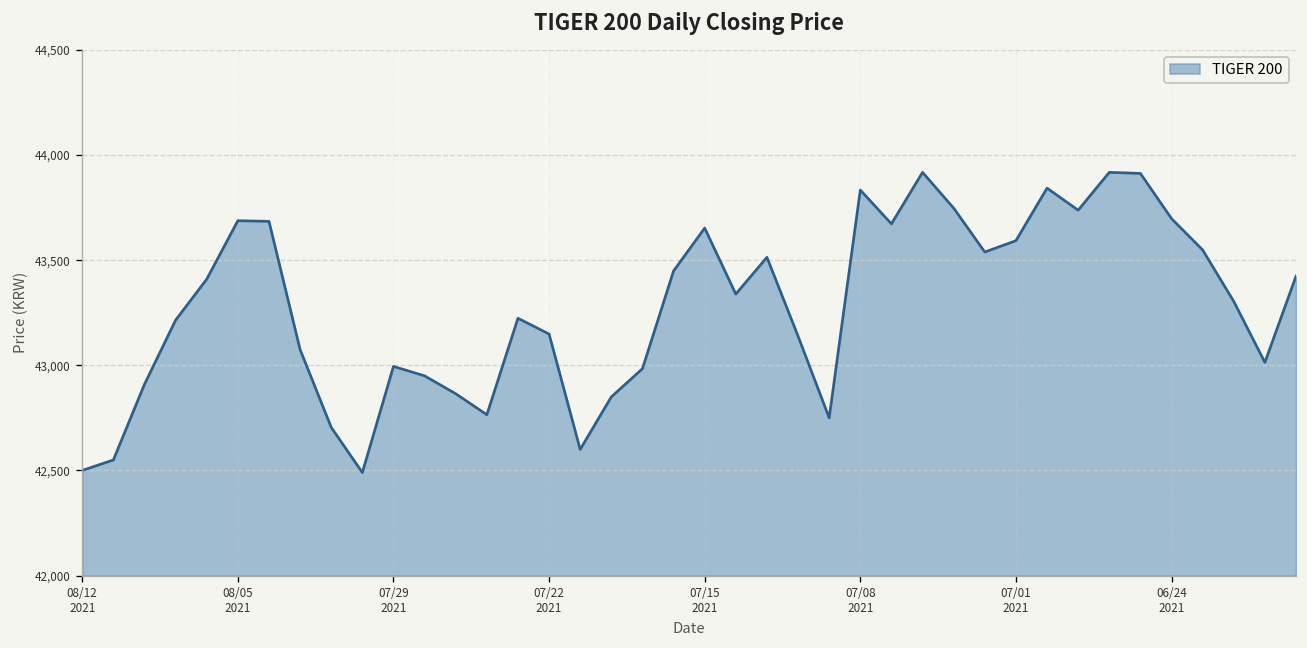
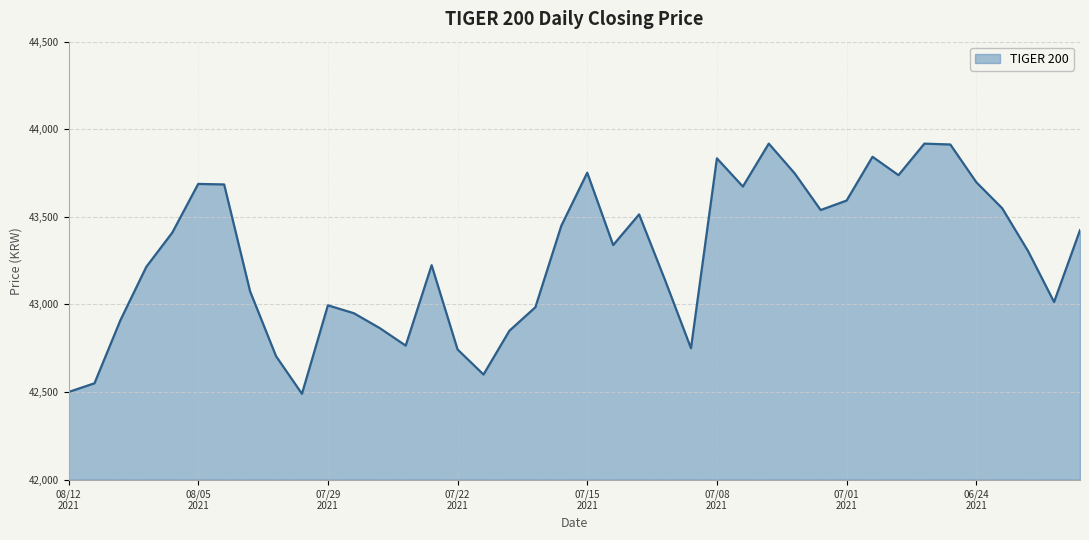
07/22 2021: 43,150 -> 42,740
07/15 2021: 43,650 -> 43,750
